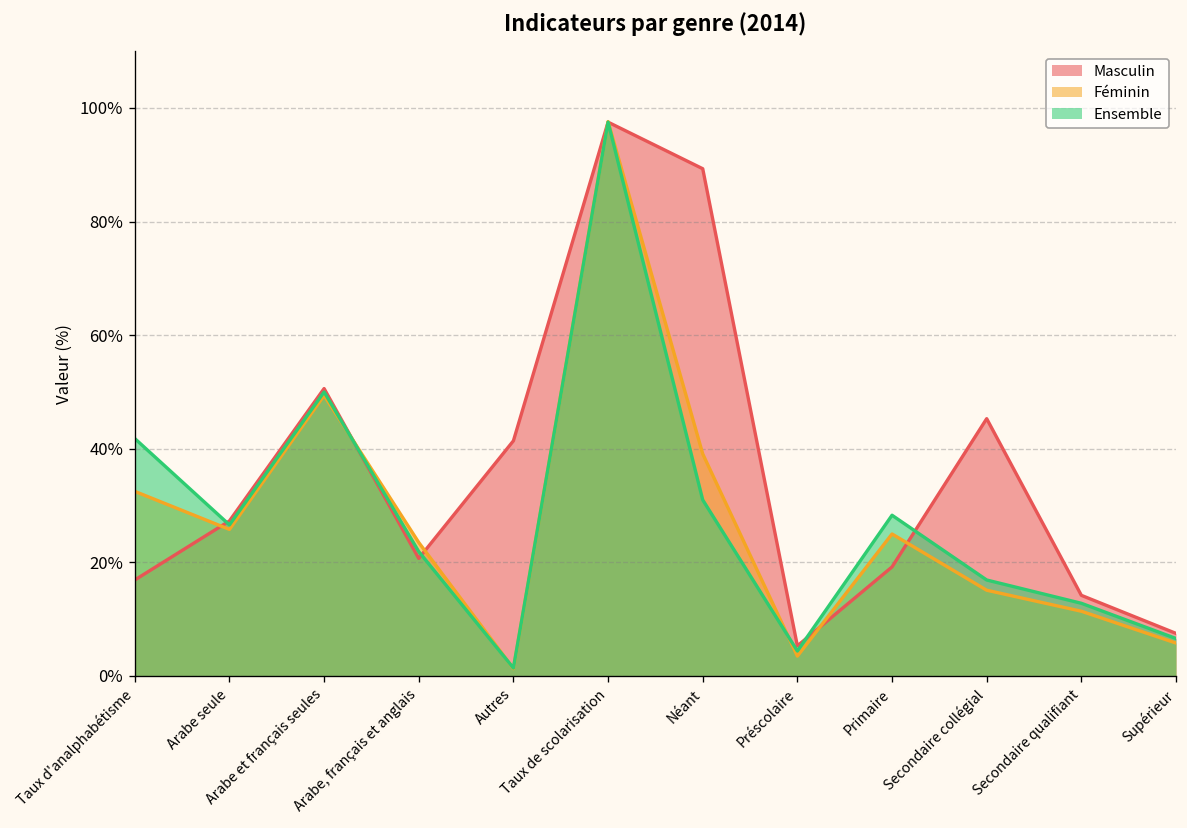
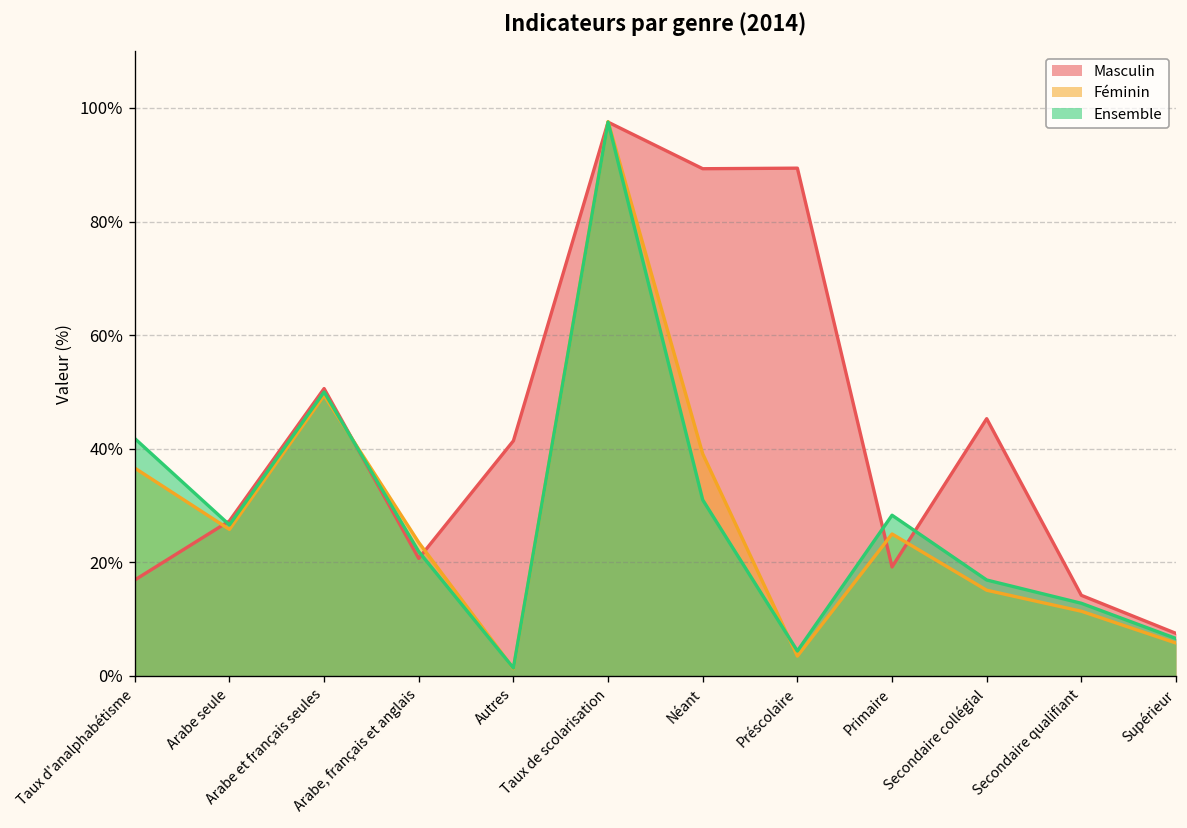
Féminin, Taux d'analphabétisme: 33% -> 37%
Masculin, Préscolaire: 5% -> 89%
